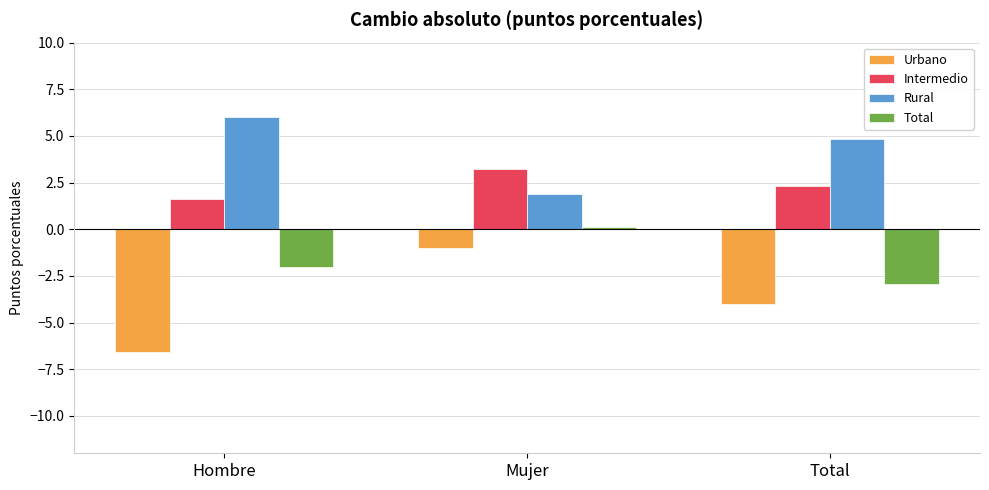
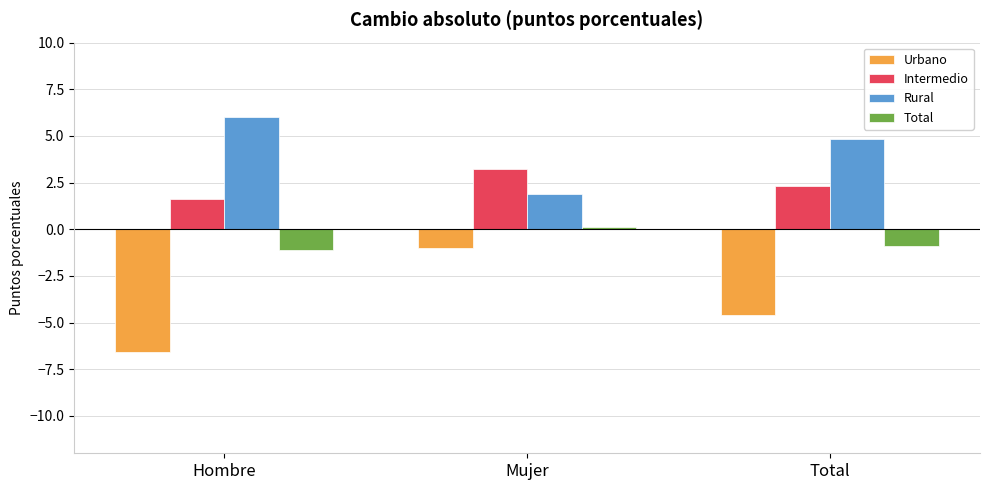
Total, Hombre: -2.0 -> -1.1
Urbano, Total: -4.0 -> -4.6
Total, Total: -2.9 -> -0.9
